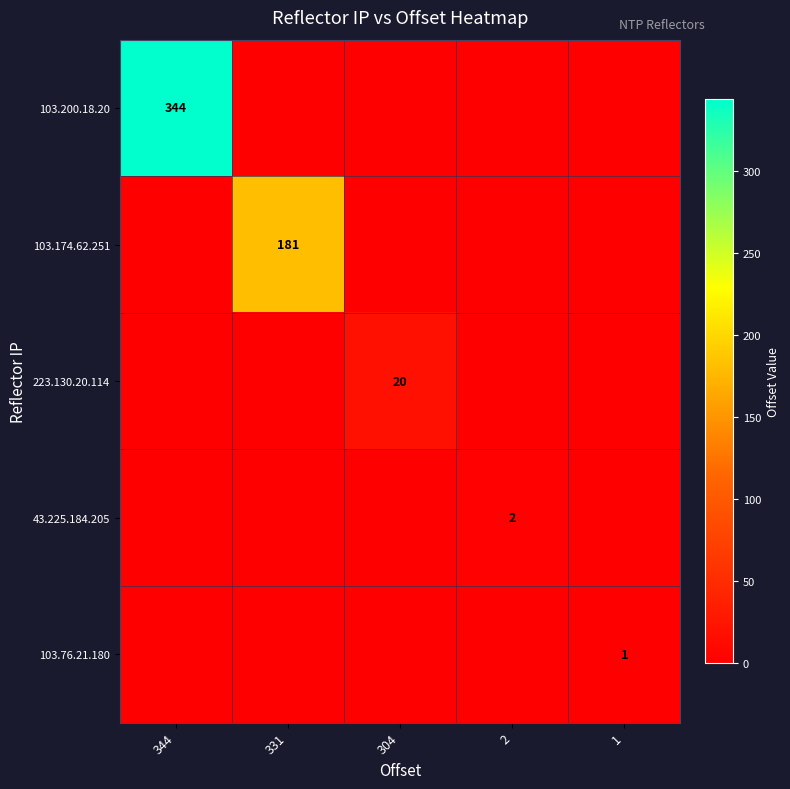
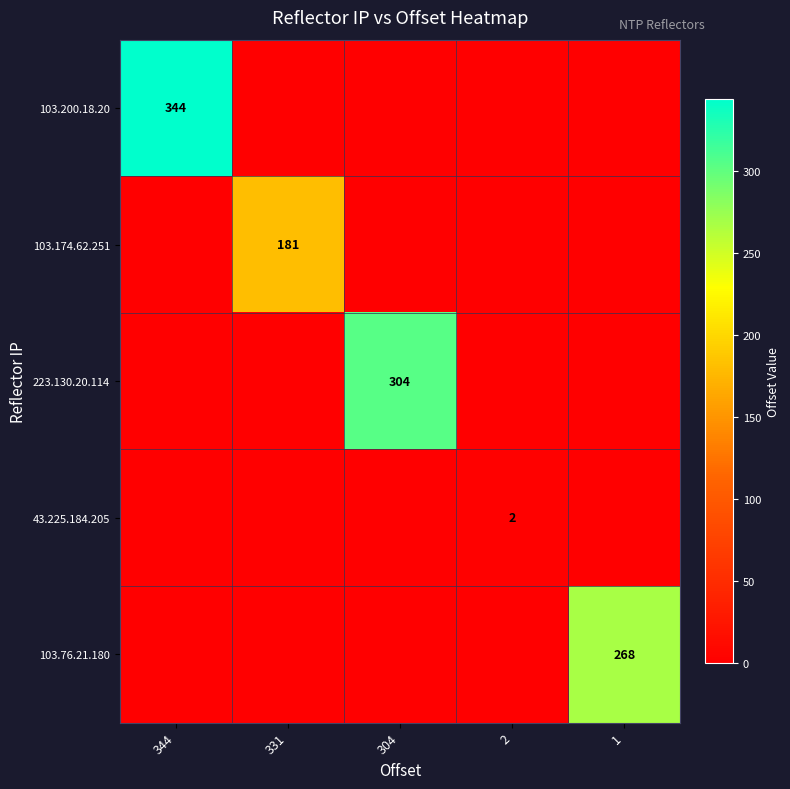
223.130.20.114, 304: 20 -> 304
103.76.21.180, 1: 1 -> 268
